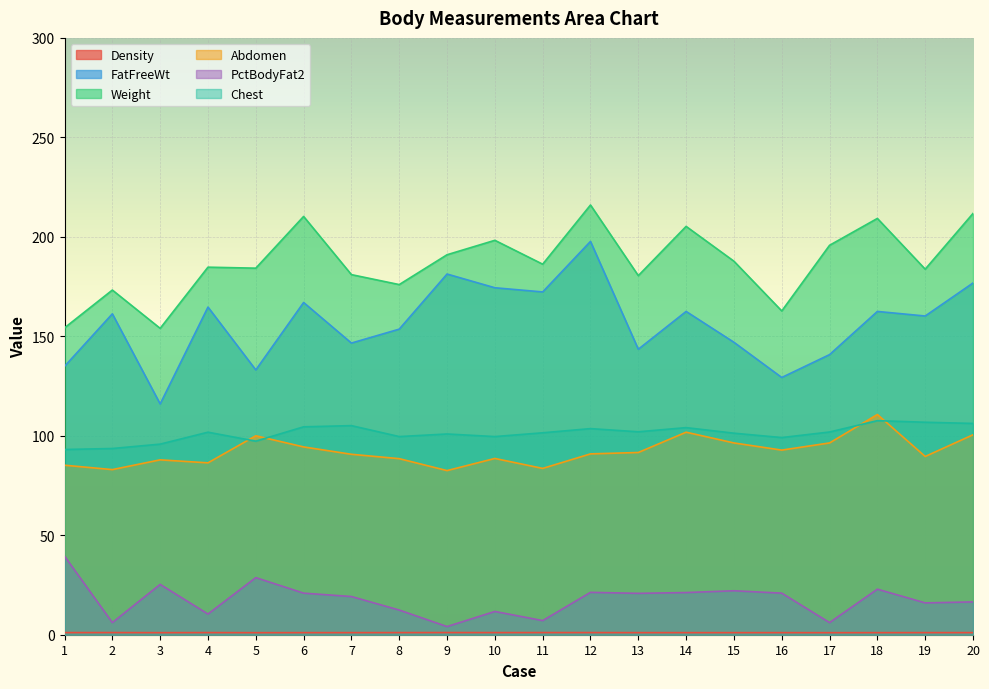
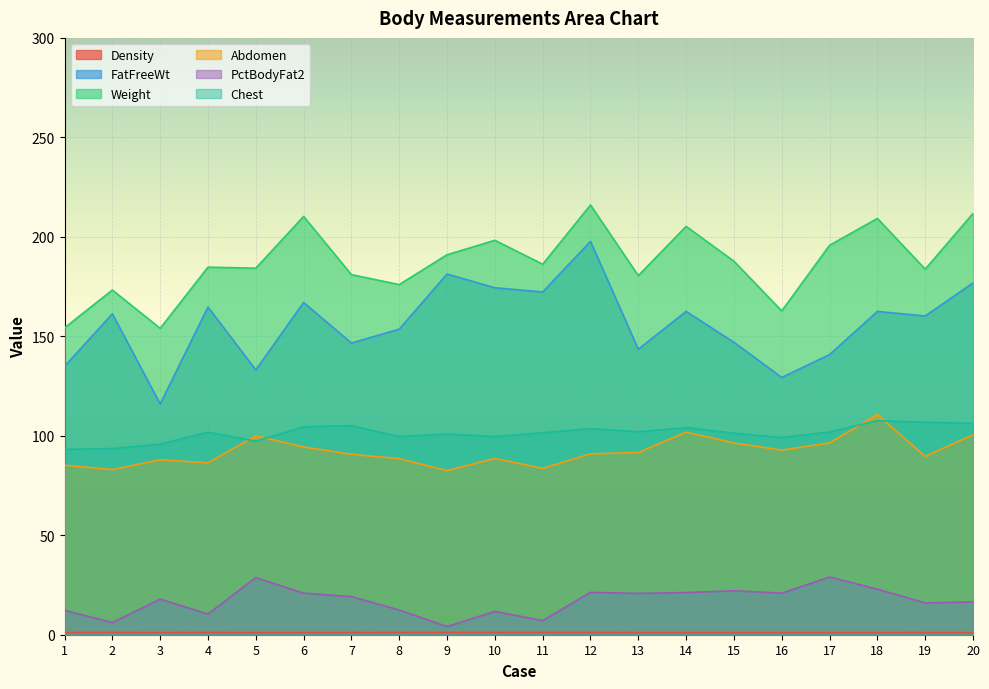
PctBodyFat2, 1: 40 -> 12
PctBodyFat2, 3: 25 -> 18
PctBodyFat2, 17: 6 -> 29
